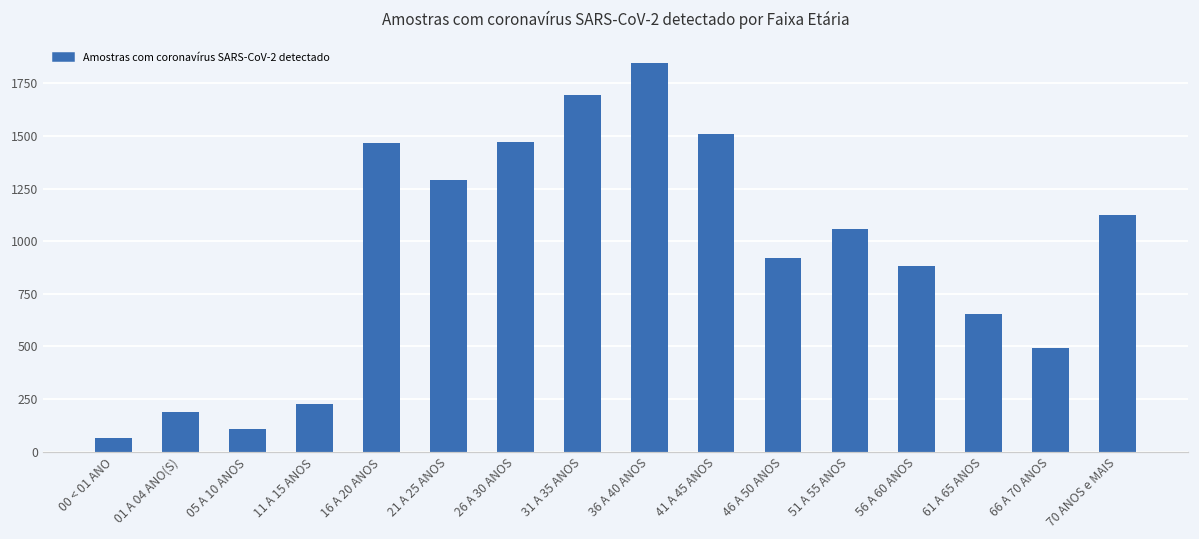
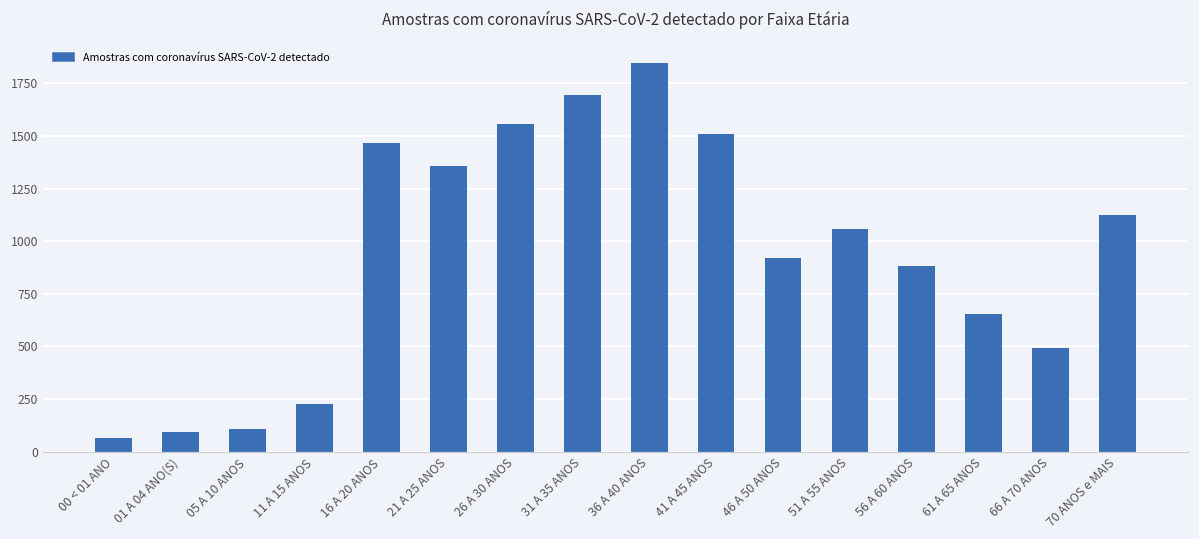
01 A 04 ANO(S): 190 -> 100
21 A 25 ANOS: 1290 -> 1360
26 A 30 ANOS: 1470 -> 1560
